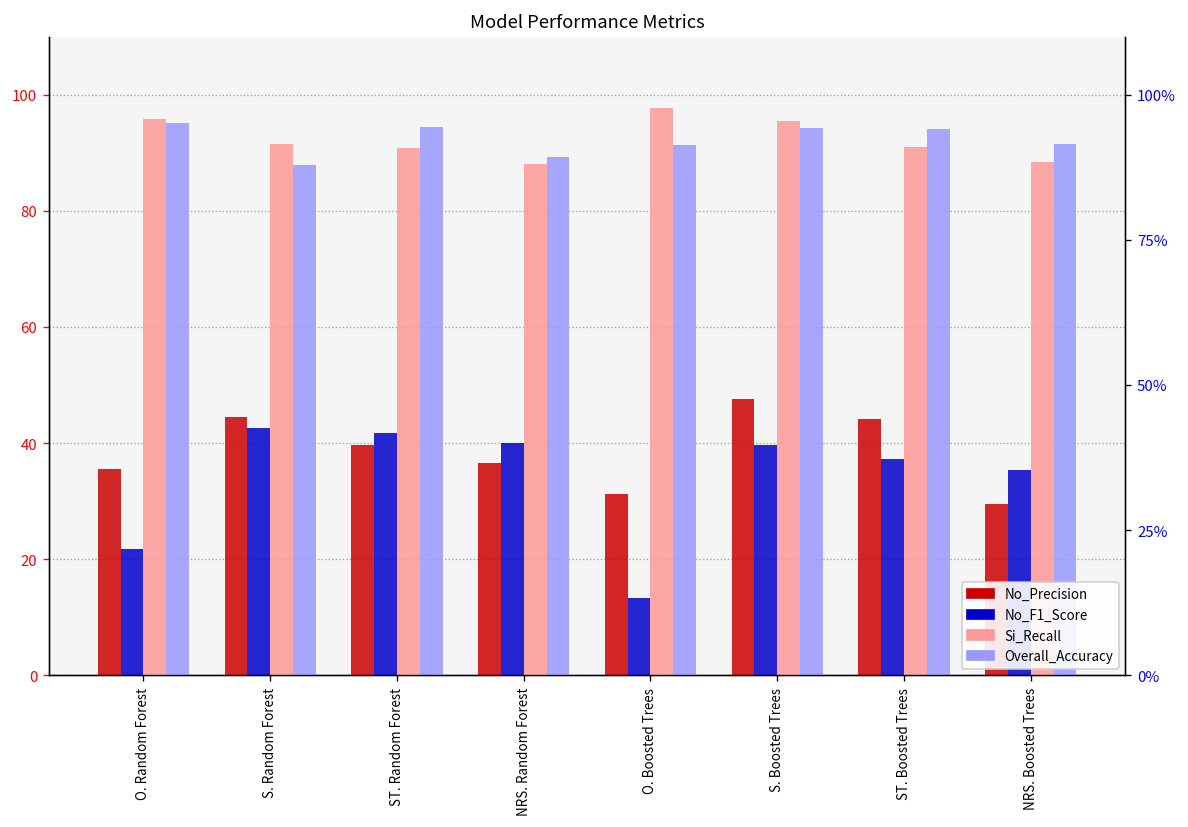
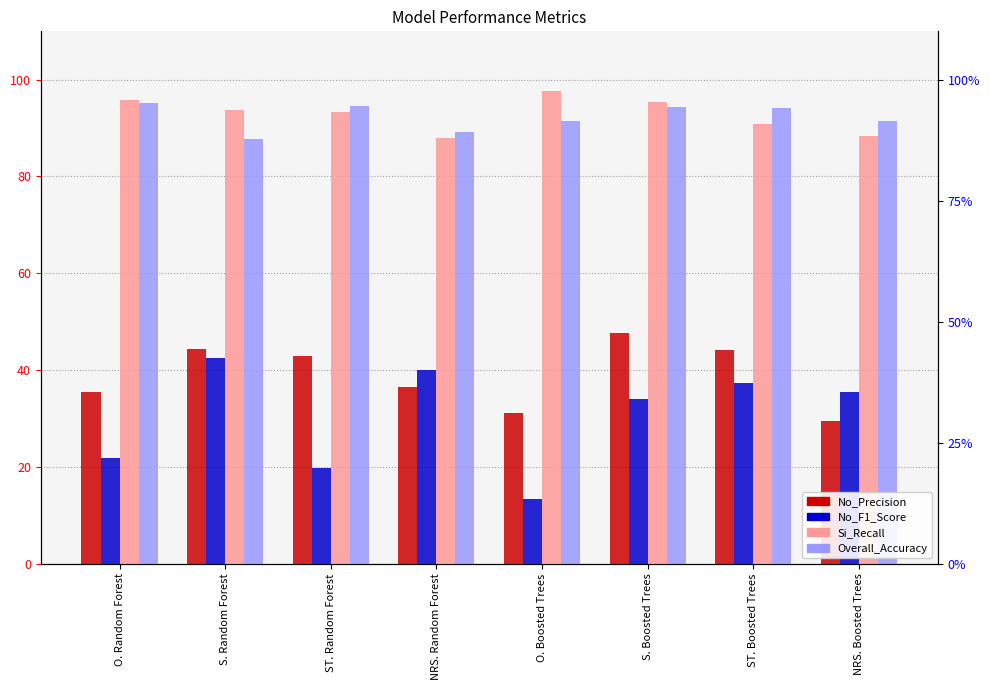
Si_Recall, S. Random Forest: 92 -> 94
No_Precision, ST. Random Forest: 40 -> 43
No_F1_Score, ST. Random Forest: 42 -> 20
Si_Recall, ST. Random Forest: 91 -> 93
No_F1_Score, S. Boosted Trees: 40 -> 34
